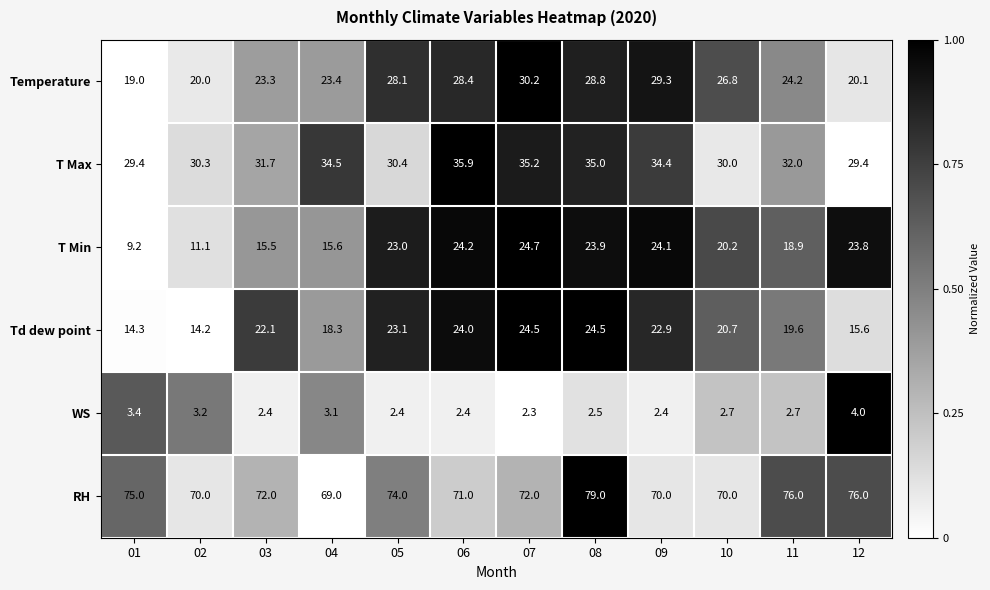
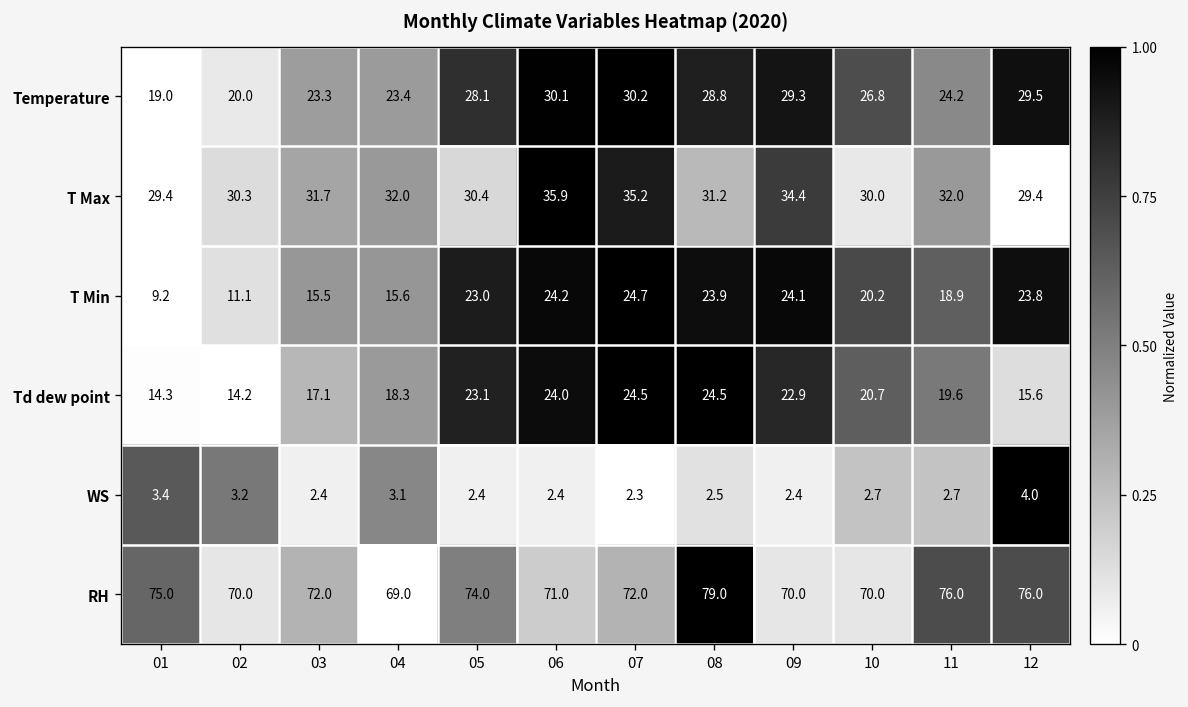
Temperature, 06: 28.4 -> 30.1
Temperature, 12: 20.1 -> 29.5
T Max, 04: 34.5 -> 32.0
T Max, 08: 35.0 -> 31.2
Td dew point, 03: 22.1 -> 17.1
